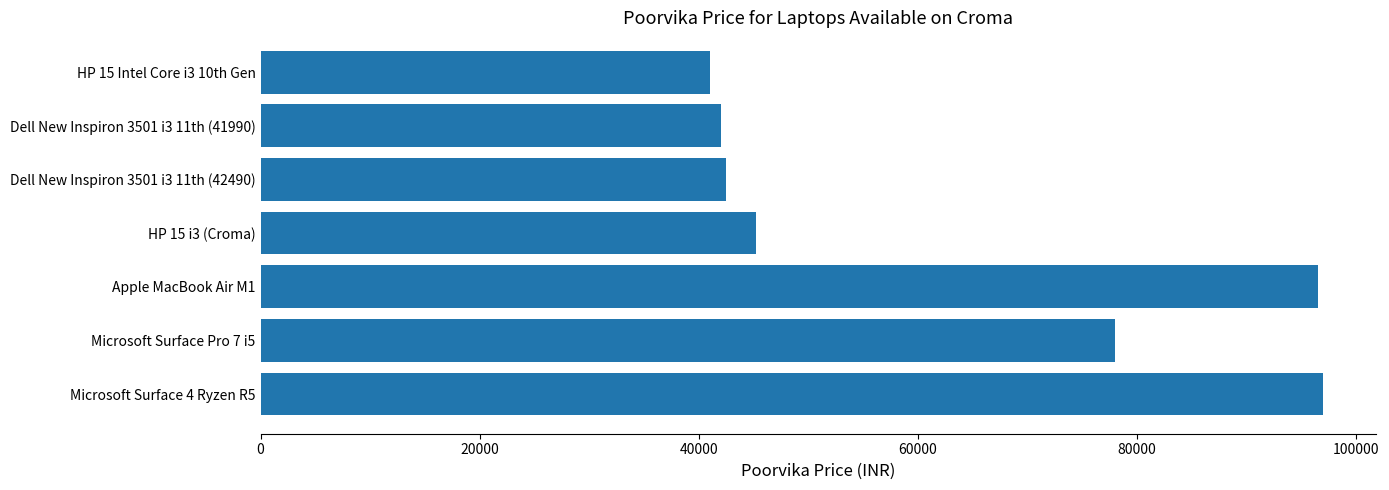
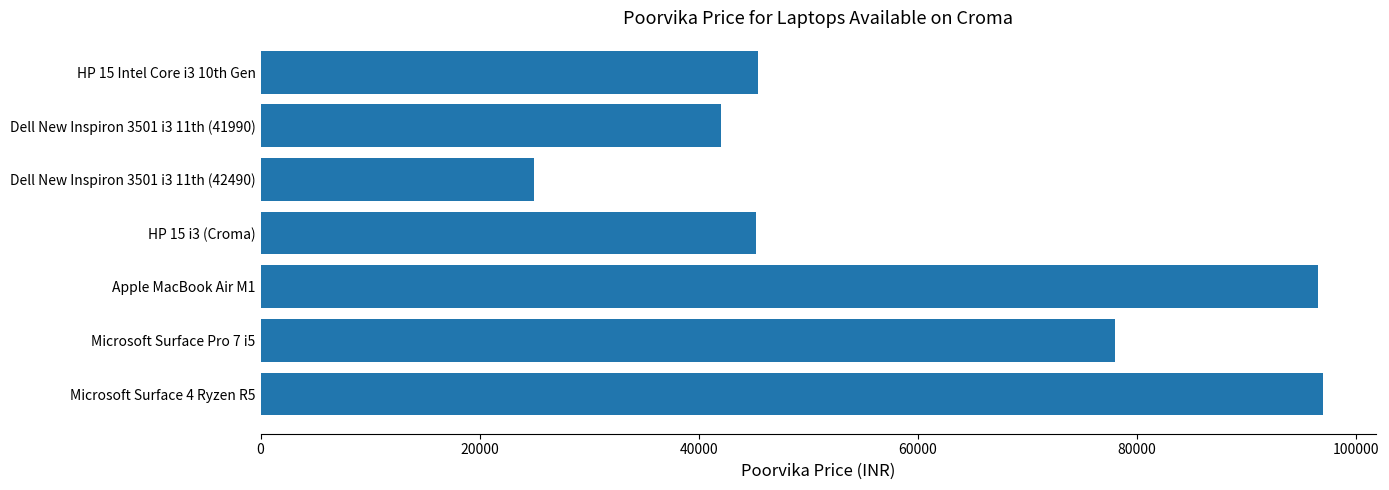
HP 15 Intel Core i3 10th Gen: 41000 -> 45400
Dell New Inspiron 3501 i3 11th (42490): 42500 -> 24900
